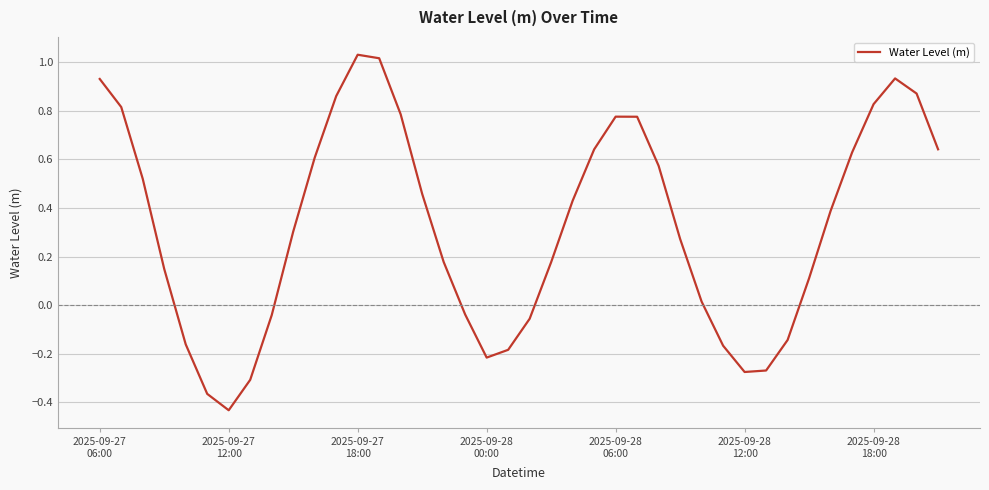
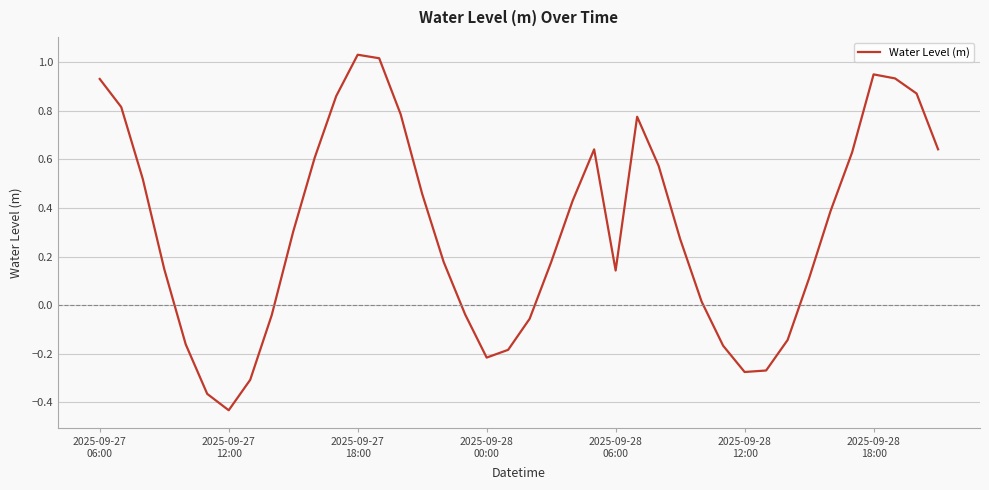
2025-09-28 06:00: 0.78 -> 0.14
2025-09-28 18:00: 0.83 -> 0.95
